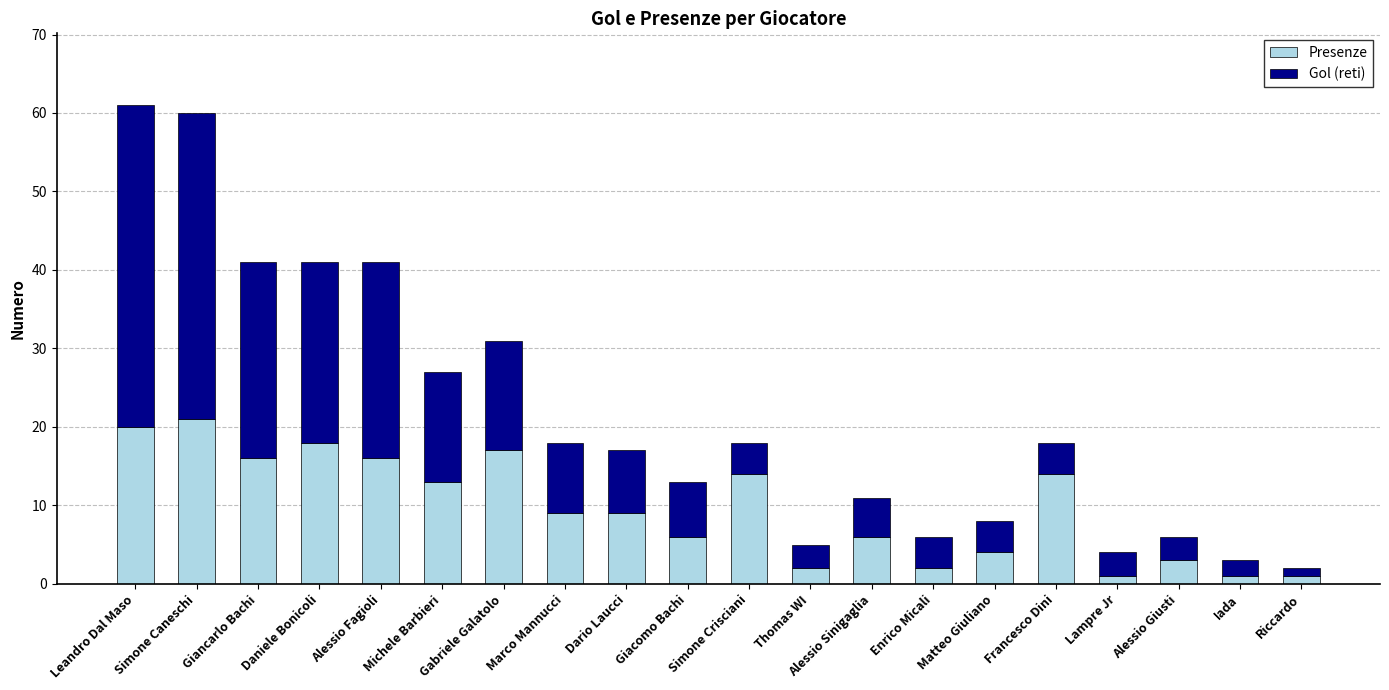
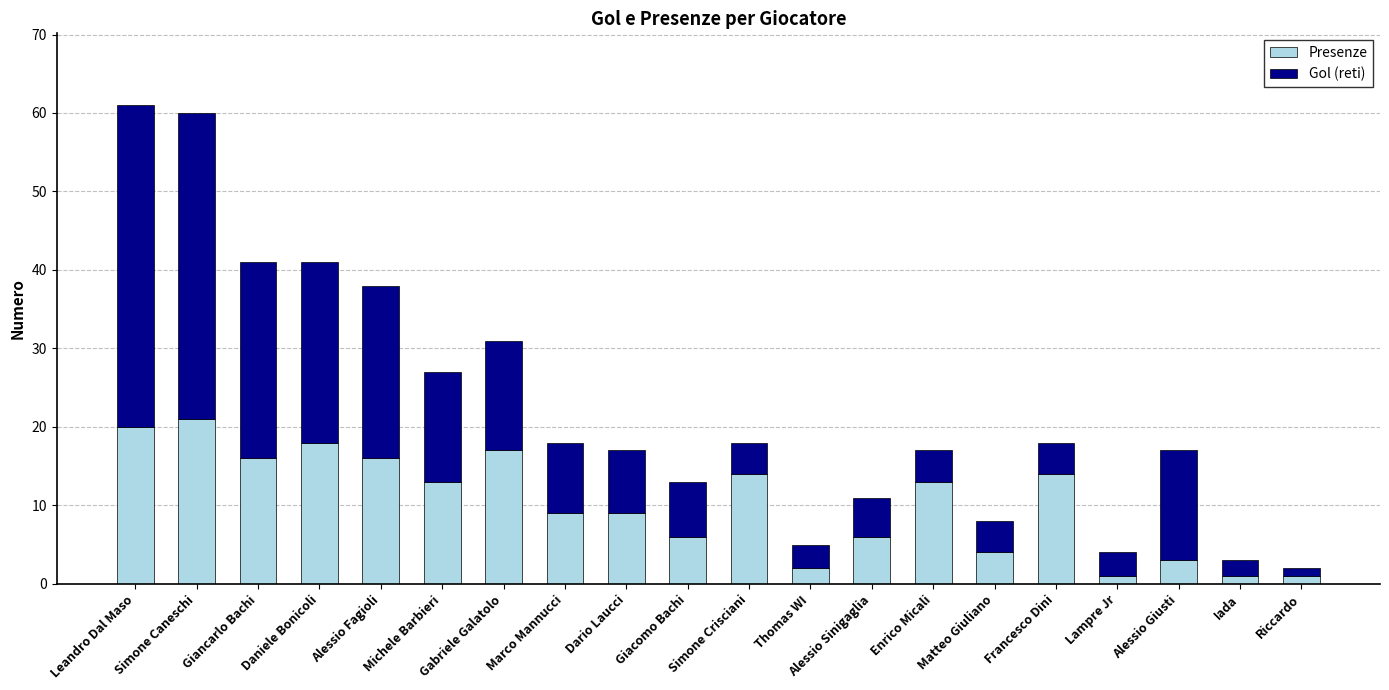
Gol (reti), Alessio Fagioli: 25 -> 22
Presenze, Enrico Micali: 2 -> 13
Gol (reti), Alessio Giusti: 3 -> 14
